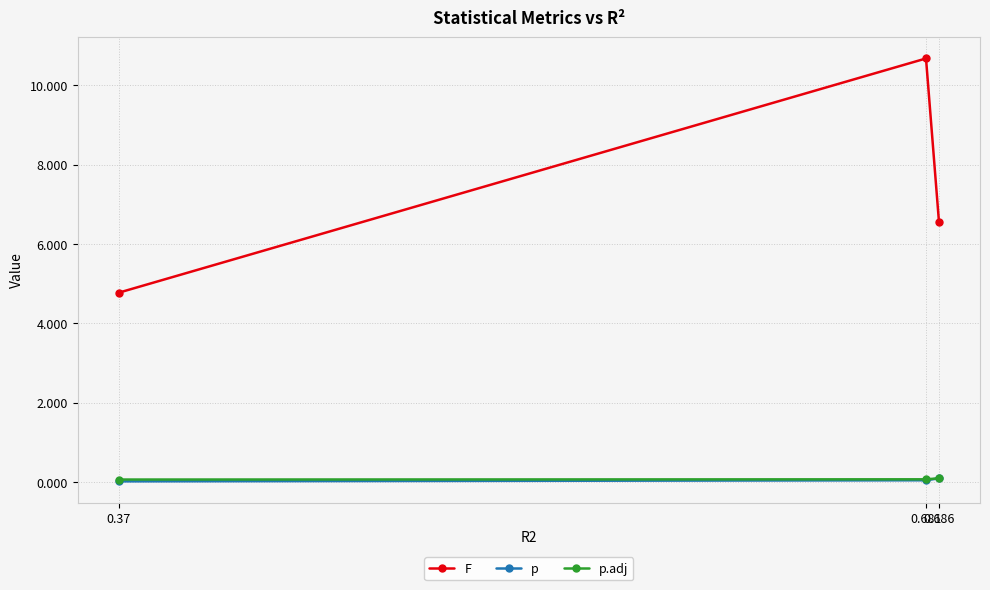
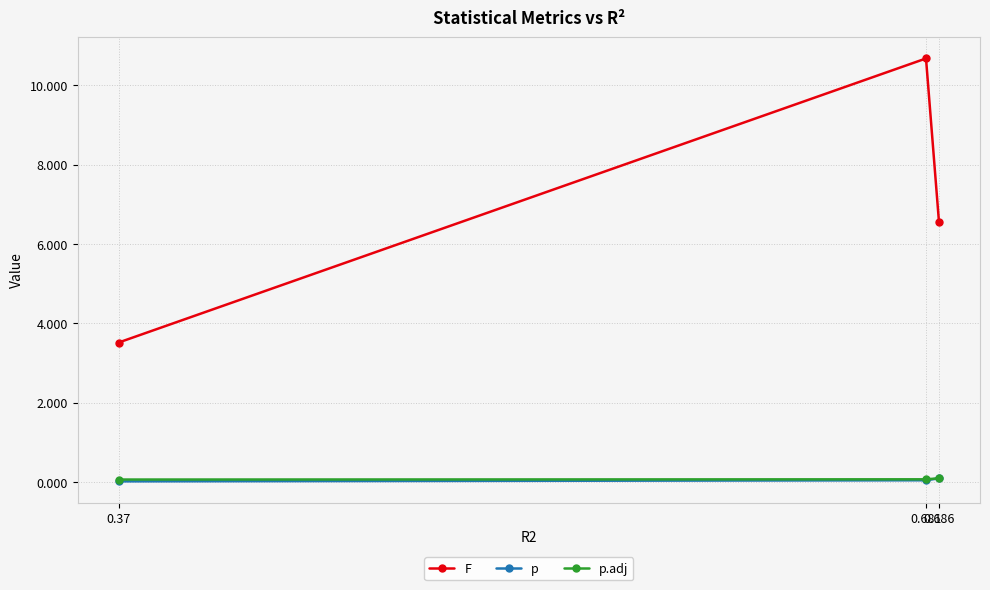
F, 0.37: 4.8 -> 3.5
